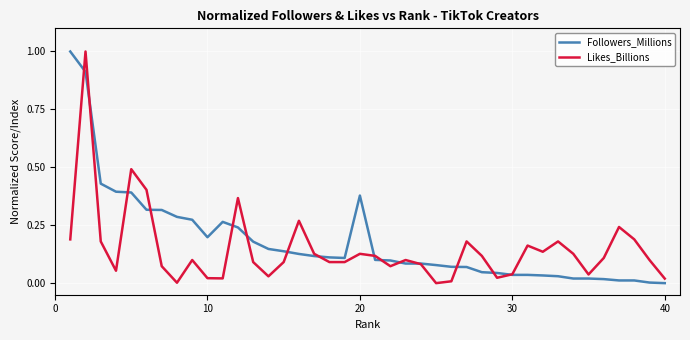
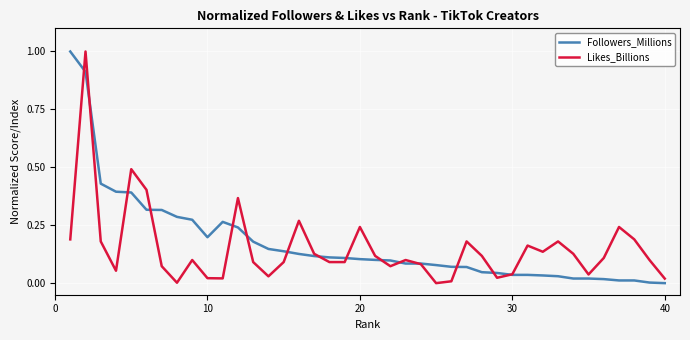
Followers_Millions, 20: 0.38 -> 0.10
Likes_Billions, 20: 0.13 -> 0.24
